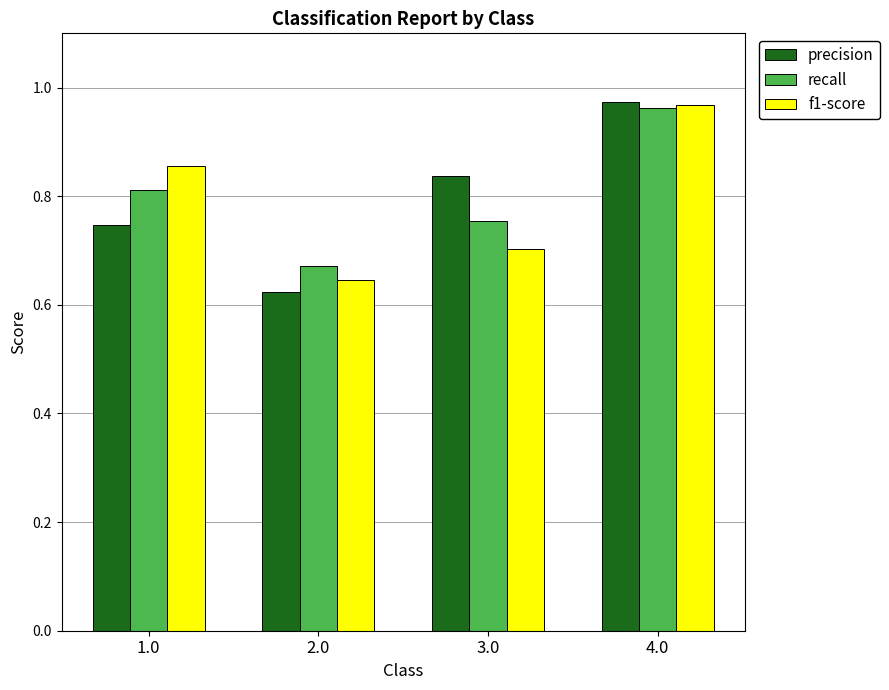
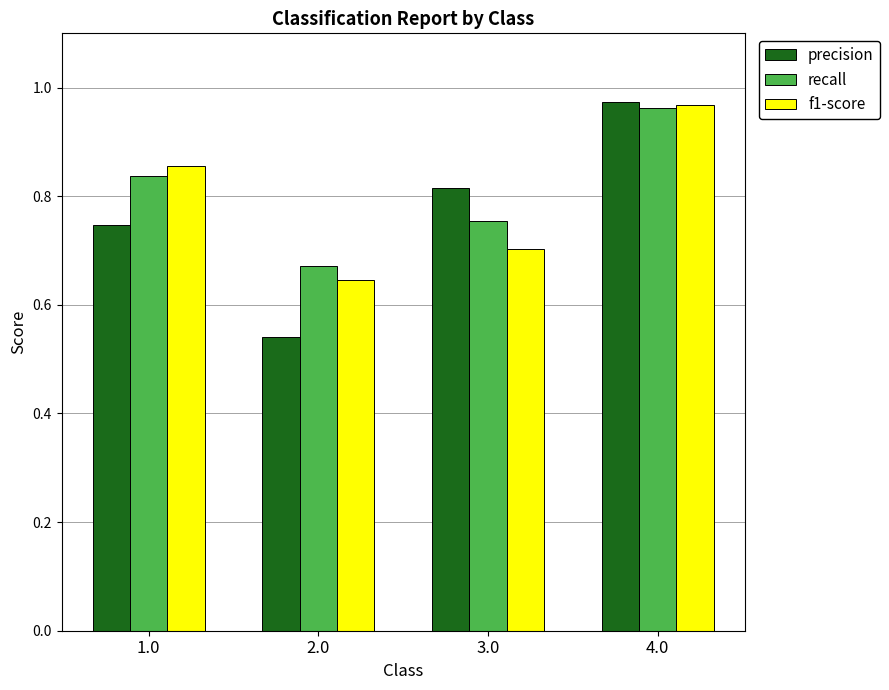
recall, 1.0: 0.81 -> 0.84
precision, 2.0: 0.62 -> 0.54
precision, 3.0: 0.84 -> 0.81
